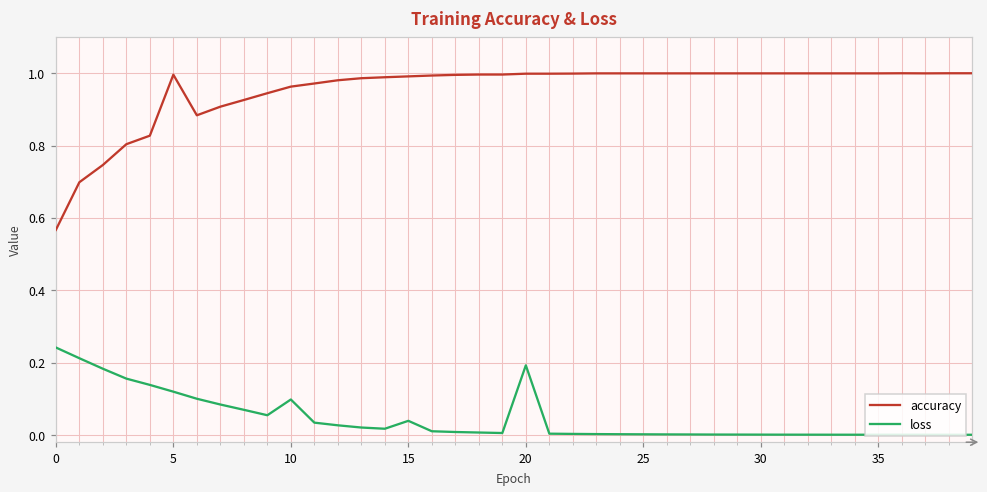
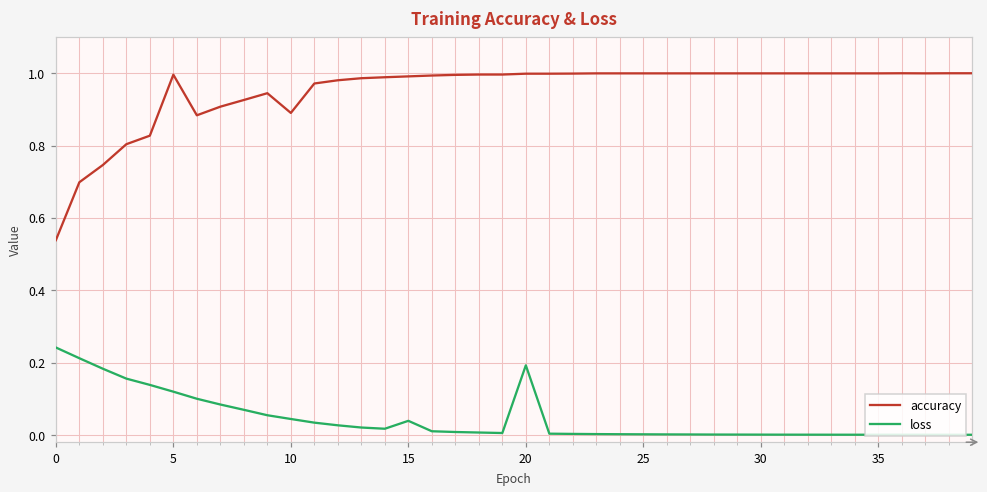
accuracy, 0: 0.57 -> 0.54
accuracy, 10: 0.96 -> 0.89
loss, 10: 0.10 -> 0.04
